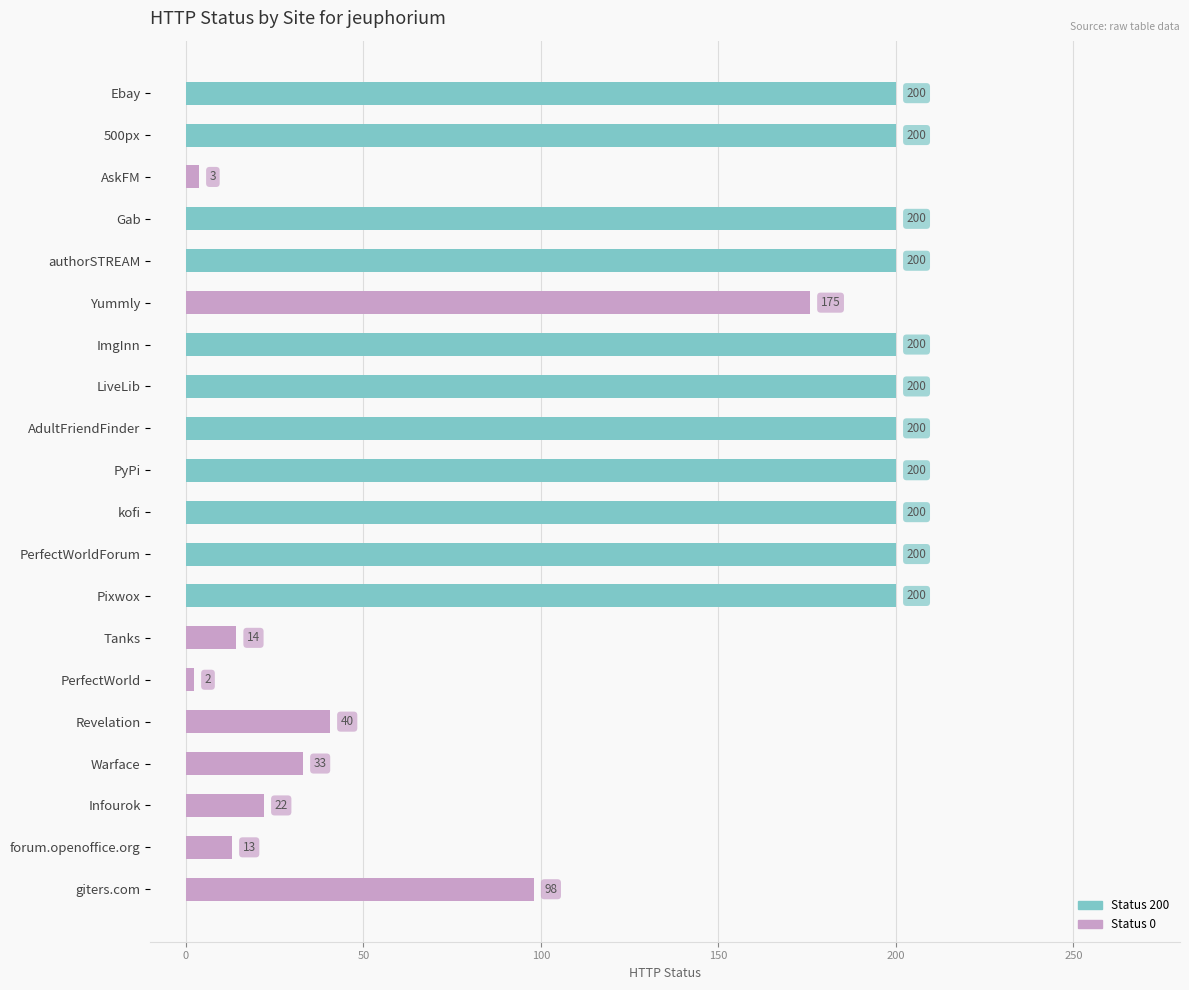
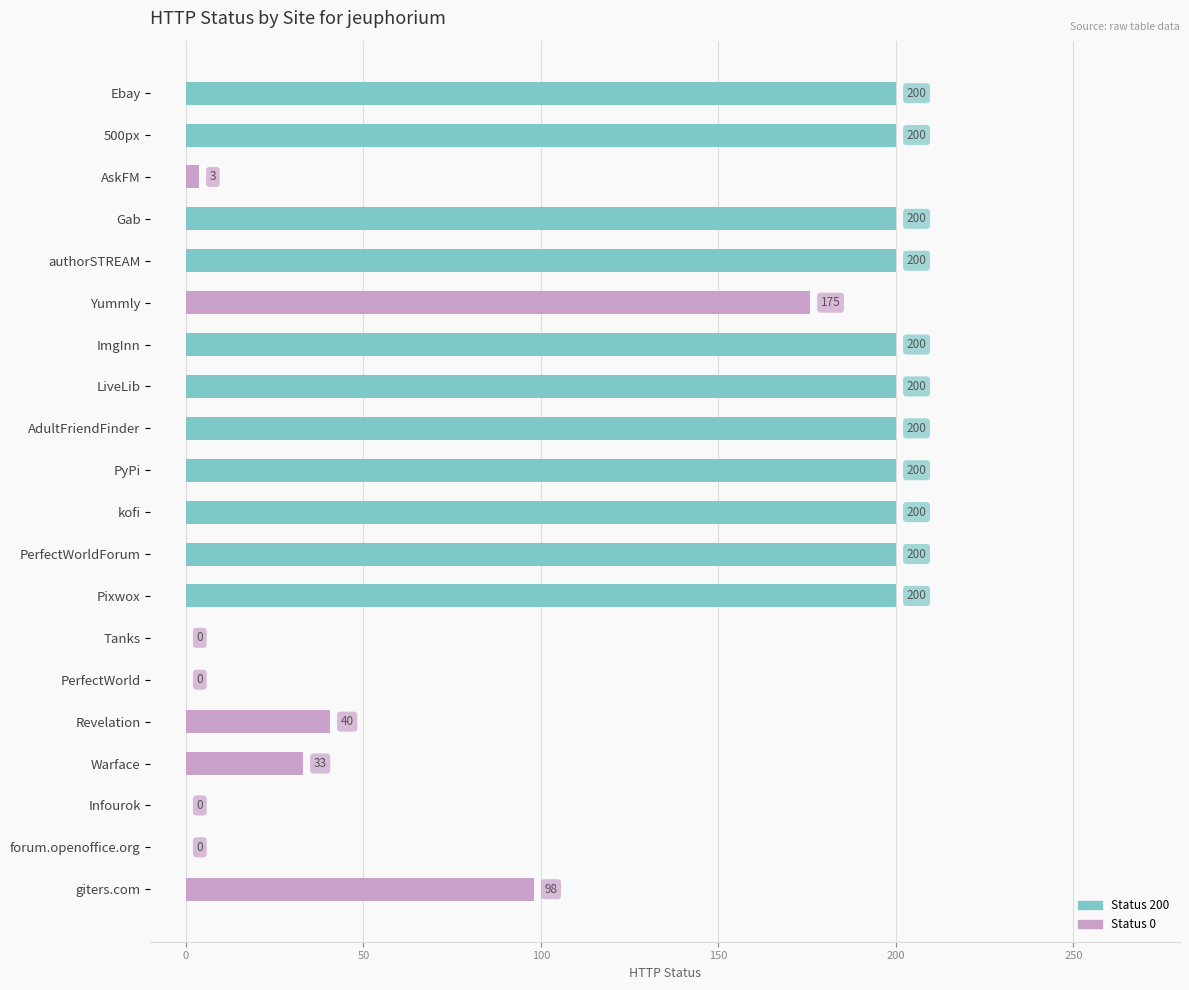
Tanks: 14 -> 0
PerfectWorld: 2 -> 0
Infourok: 22 -> 0
forum.openoffice.org: 13 -> 0
